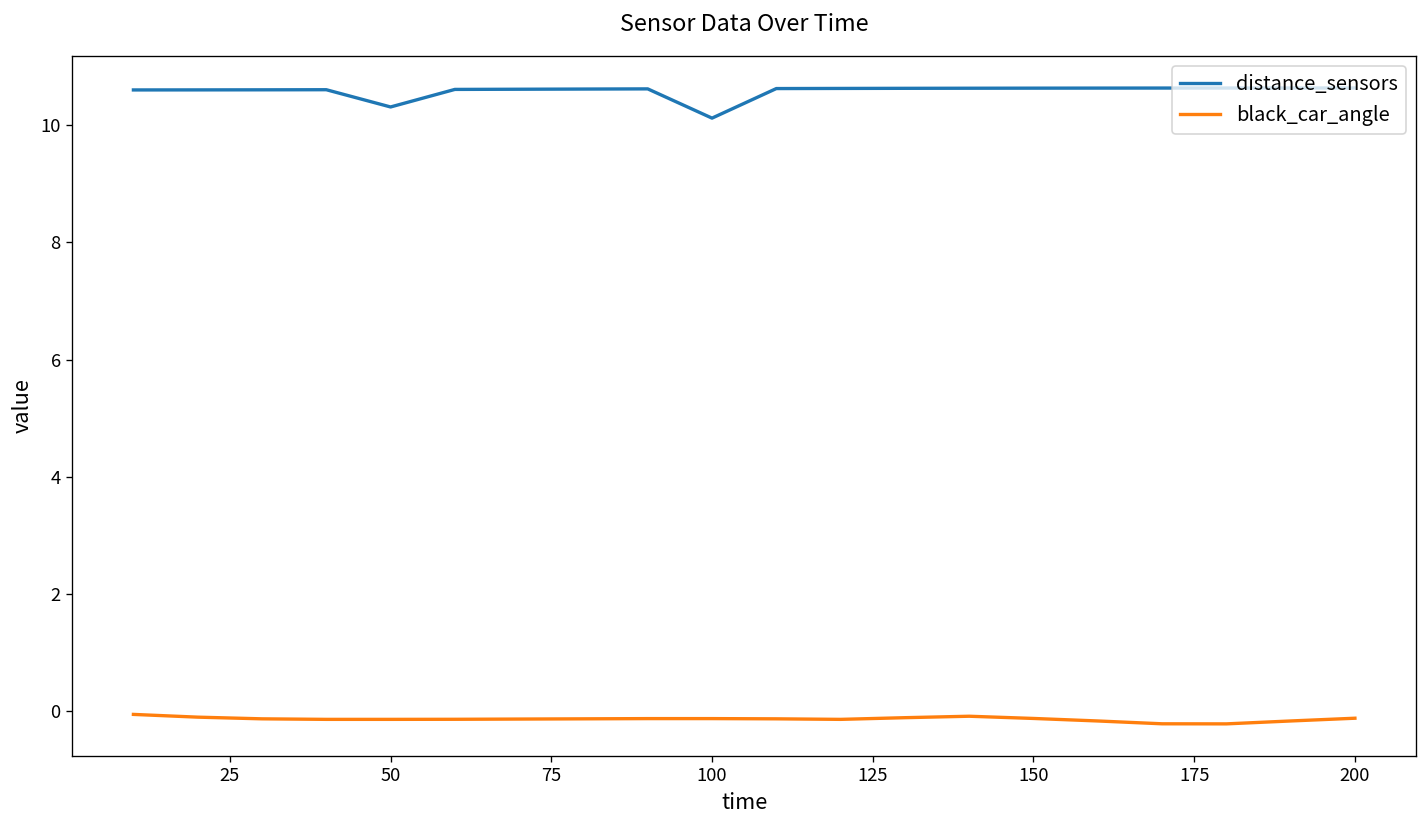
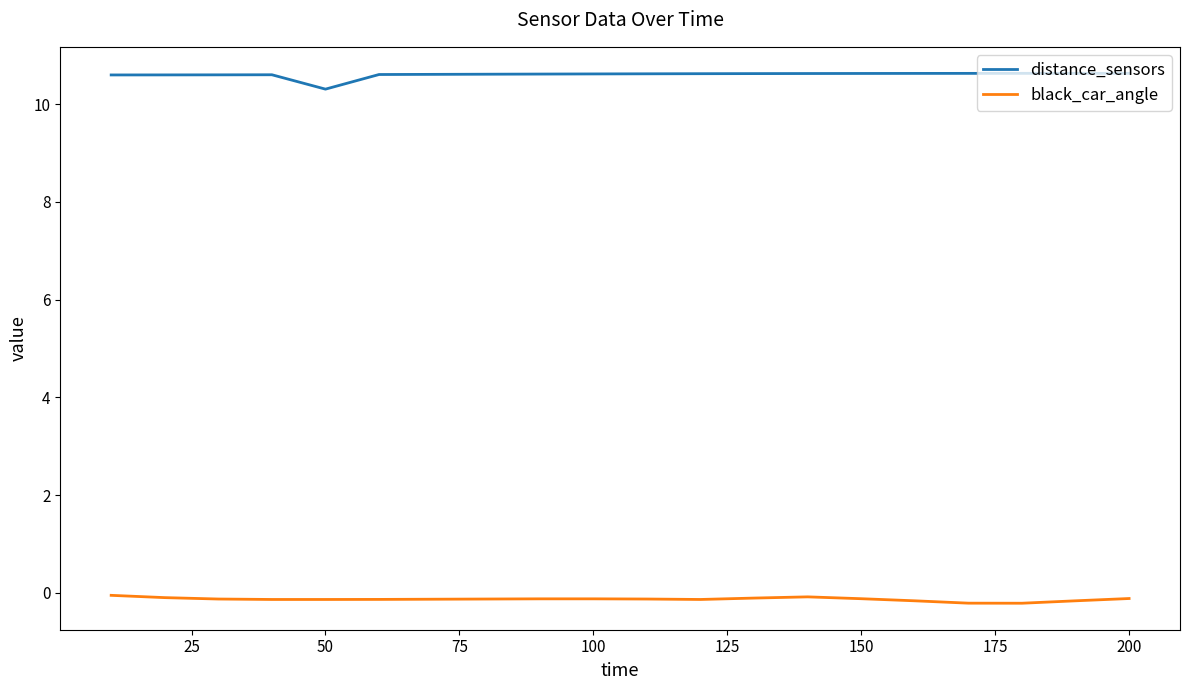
distance_sensors, 100: 10.1 -> 10.6
